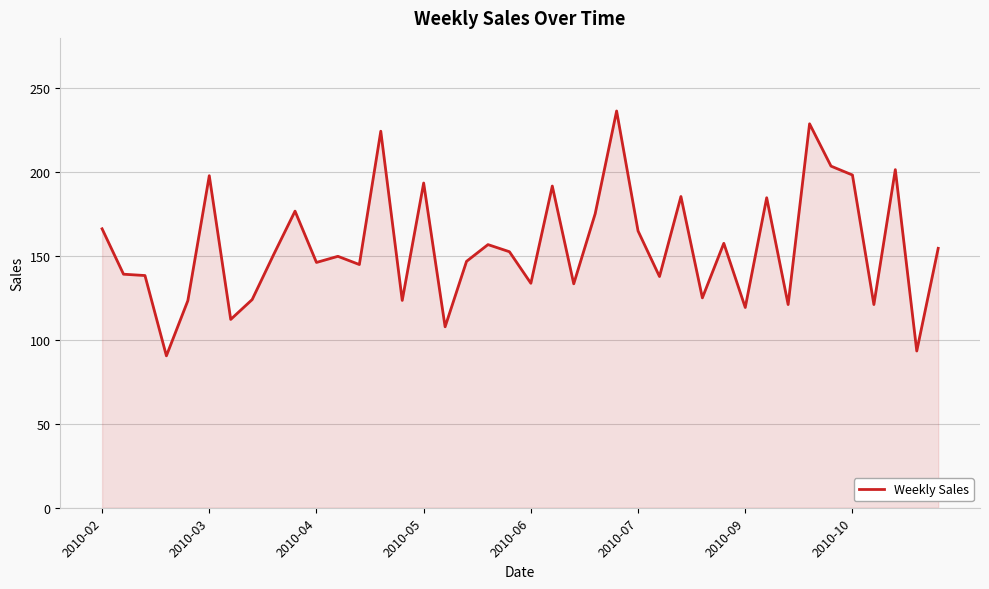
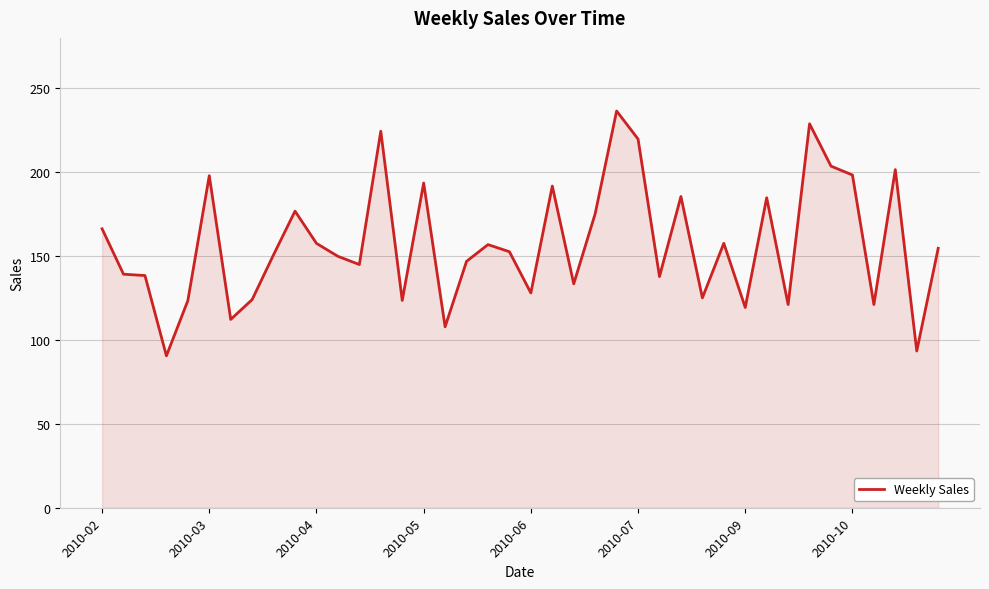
2010-04: 146 -> 158
2010-06: 134 -> 128
2010-07: 165 -> 220
